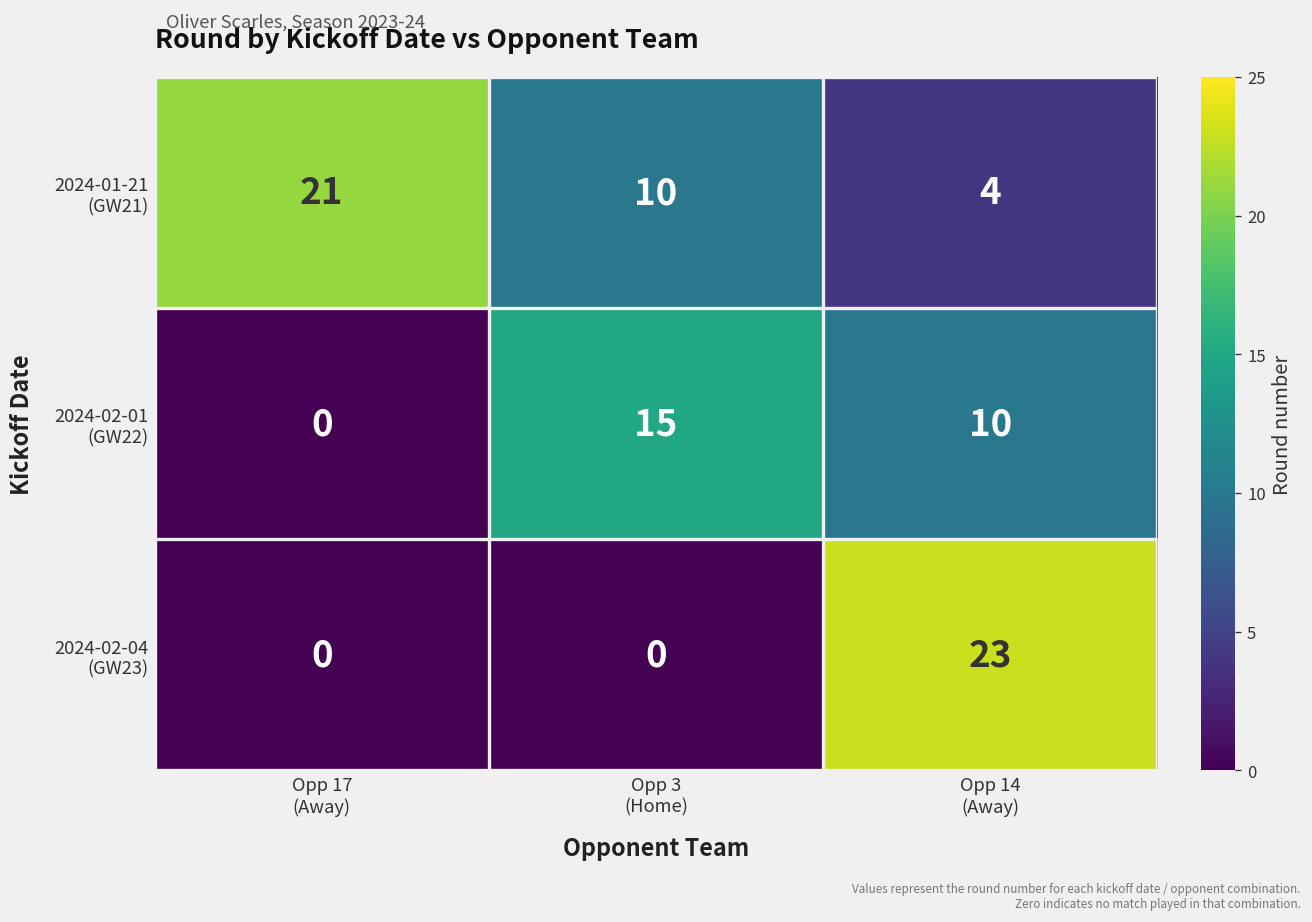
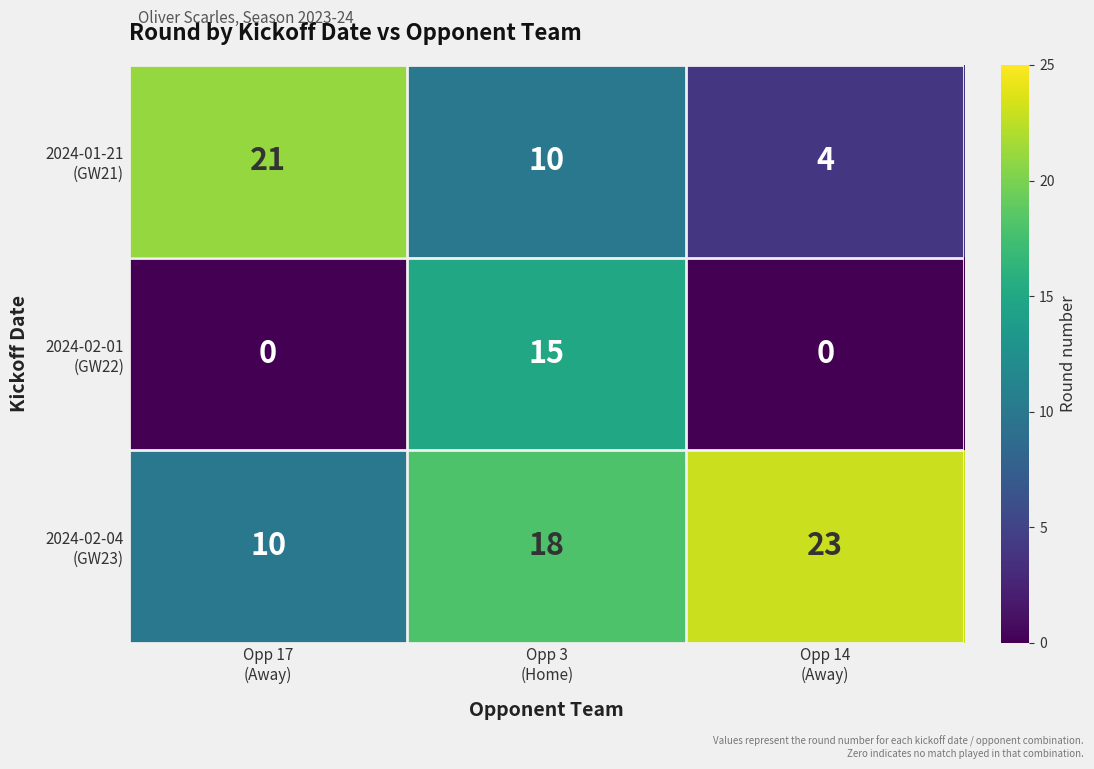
2024-02-01 (GW22), Opp 14 (Away): 10 -> 0
2024-02-04 (GW23), Opp 17 (Away): 0 -> 10
2024-02-04 (GW23), Opp 3 (Home): 0 -> 18
